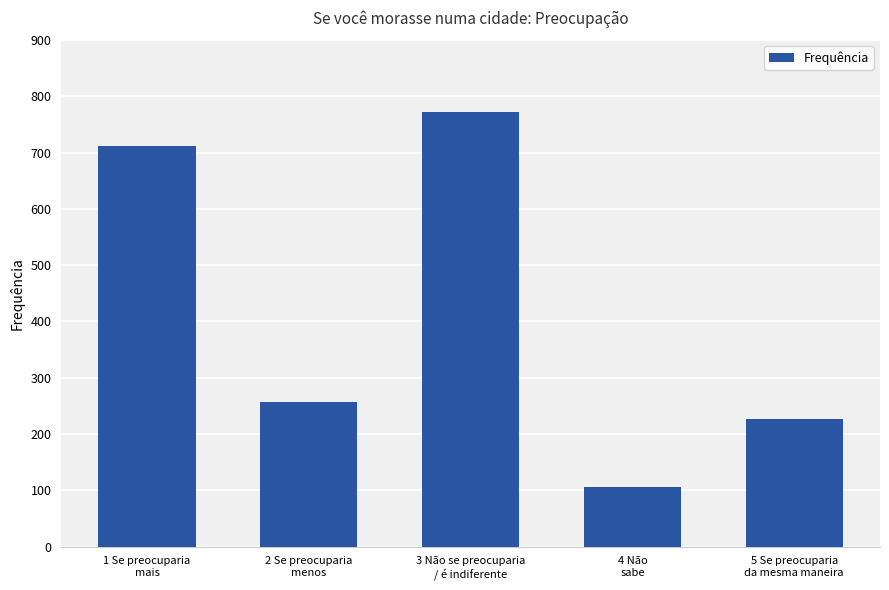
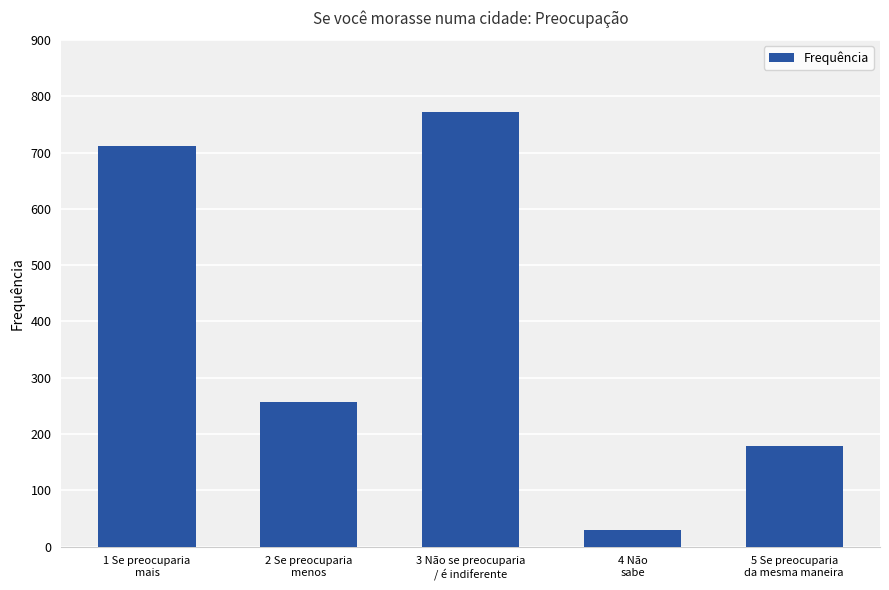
4 Não sabe: 110 -> 30
5 Se preocuparia da mesma maneira: 230 -> 180
